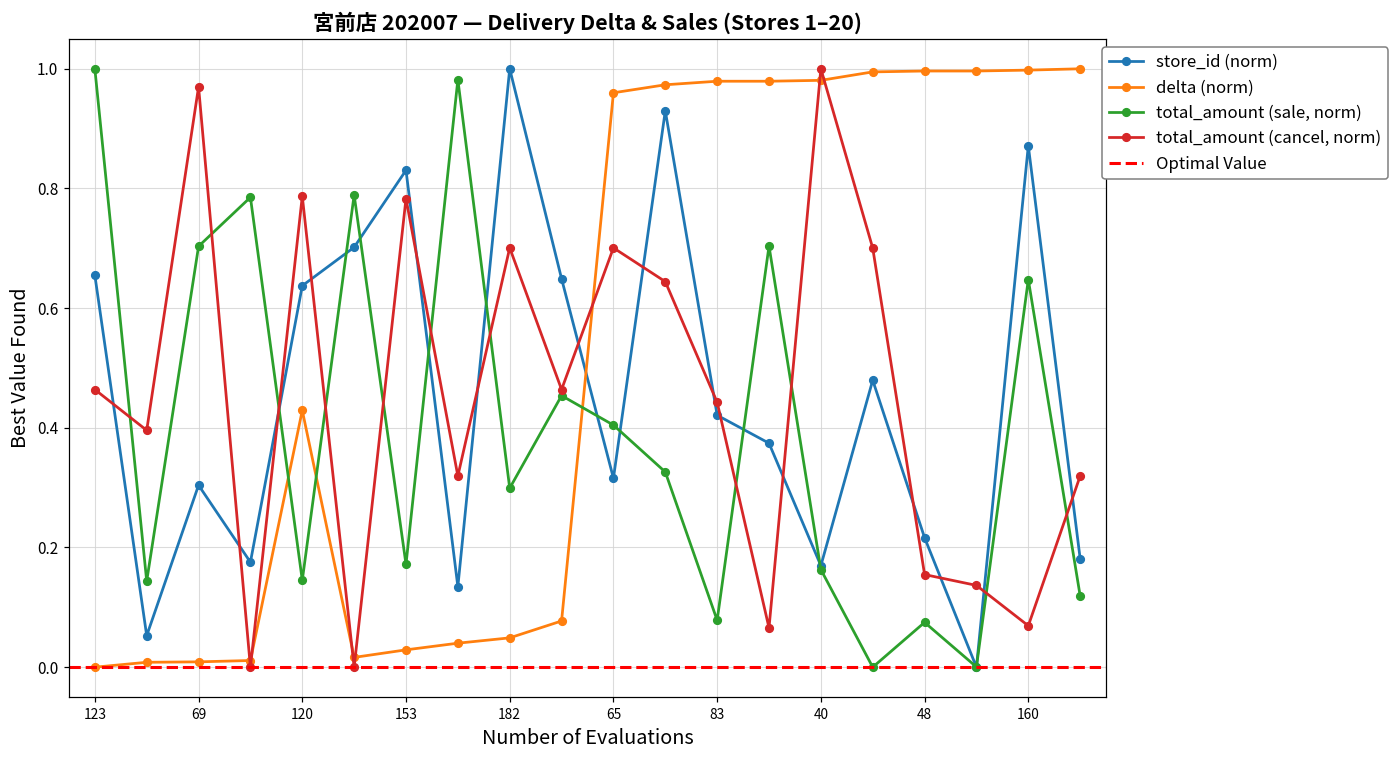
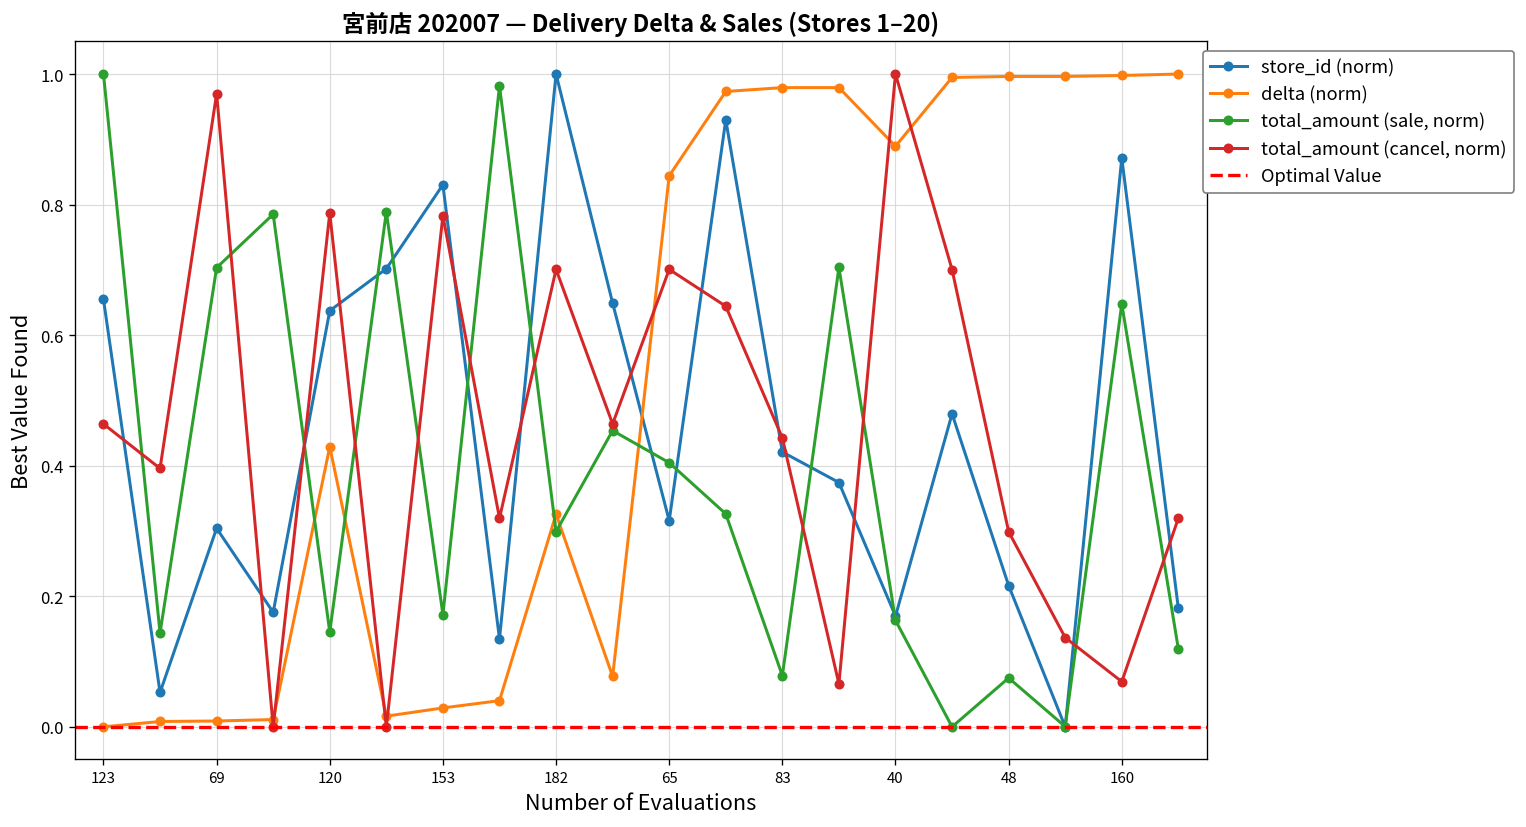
delta (norm), 182: 0.05 -> 0.33
delta (norm), 65: 0.96 -> 0.84
delta (norm), 40: 0.98 -> 0.89
total_amount (cancel, norm), 48: 0.15 -> 0.30
